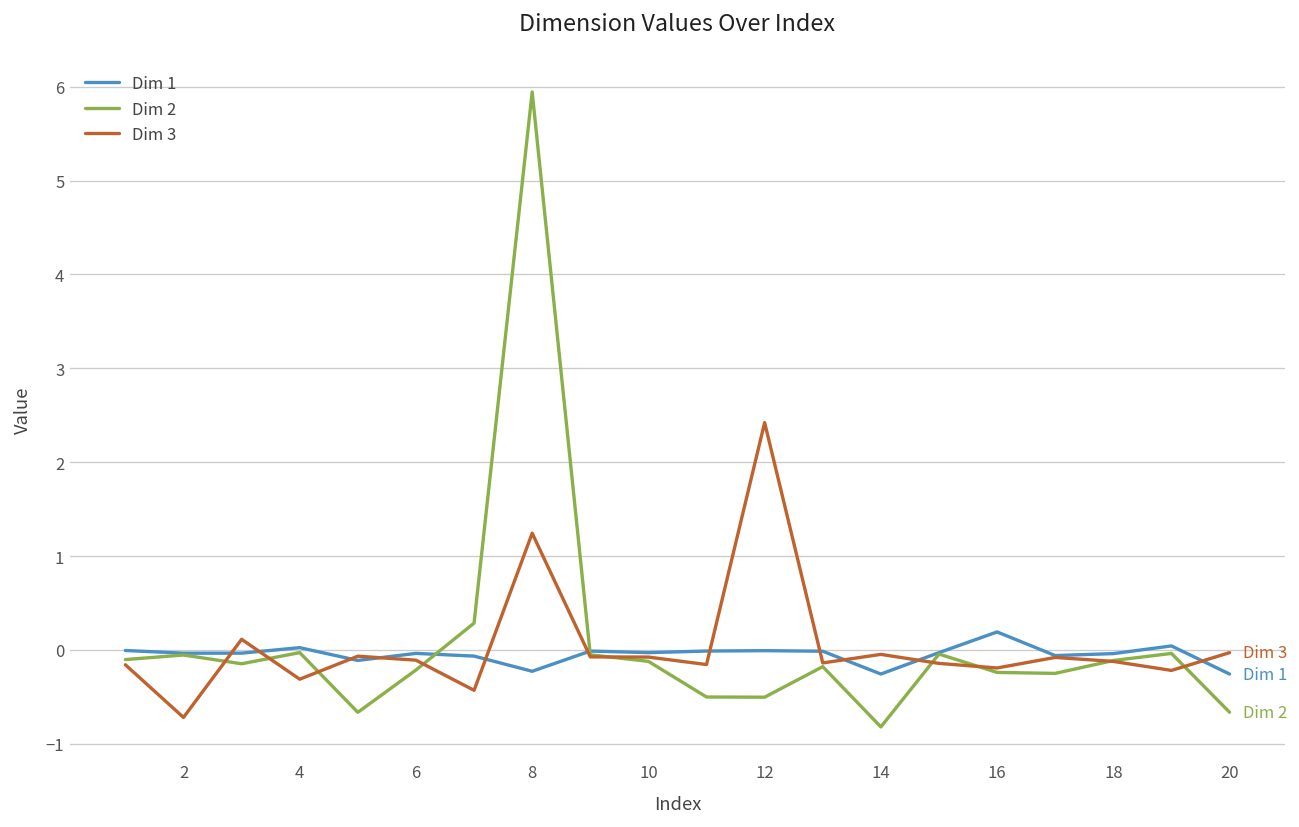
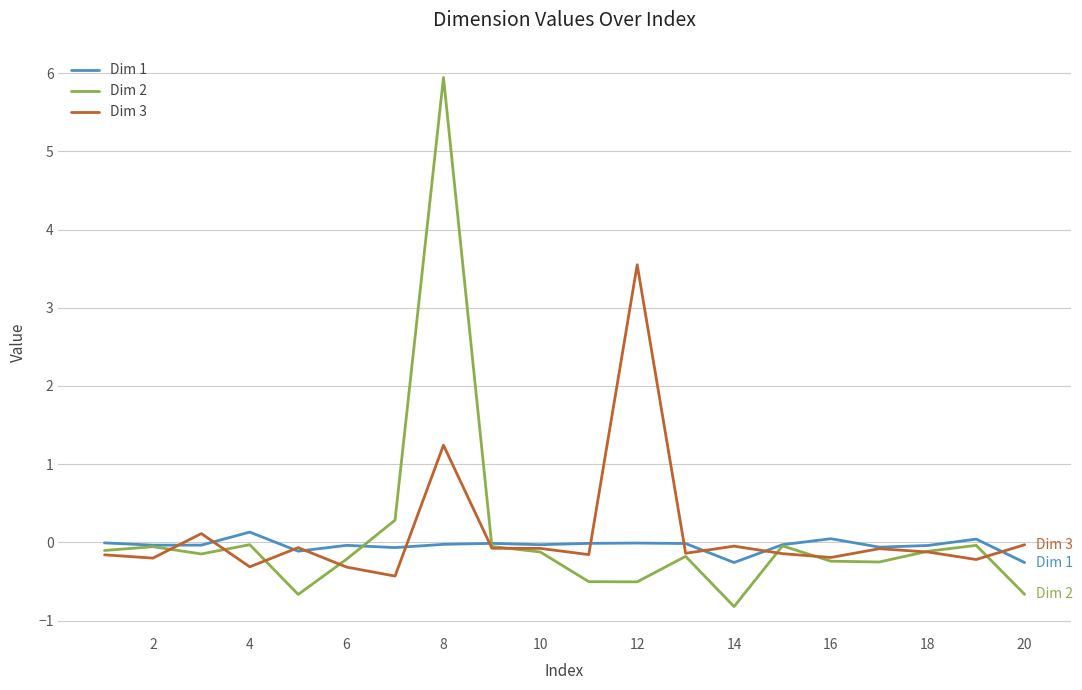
Dim 3, 2: -0.7 -> -0.2
Dim 1, 4: 0.0 -> 0.1
Dim 3, 6: -0.1 -> -0.3
Dim 1, 8: -0.2 -> 0.0
Dim 3, 12: 2.4 -> 3.5
Dim 1, 16: 0.2 -> 0.0
